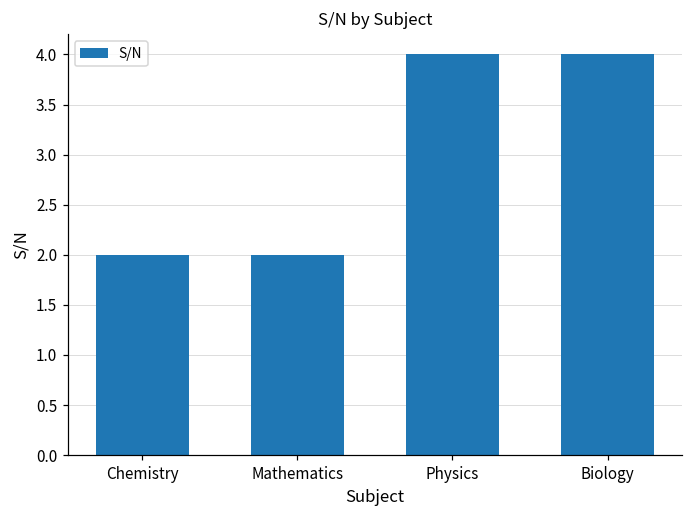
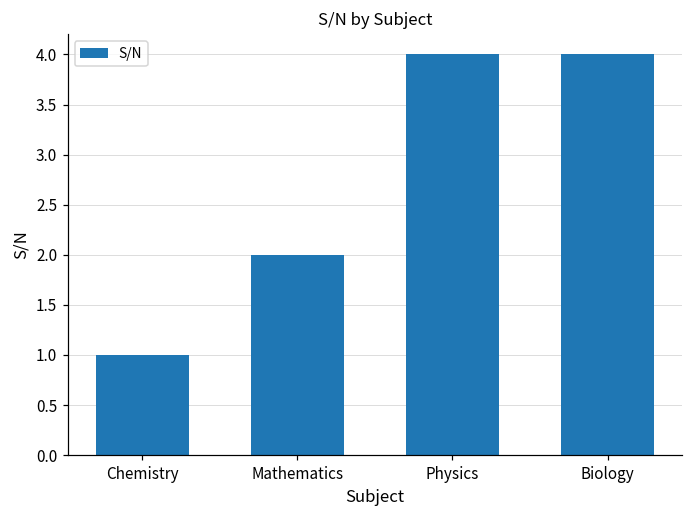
Chemistry: 2 -> 1
